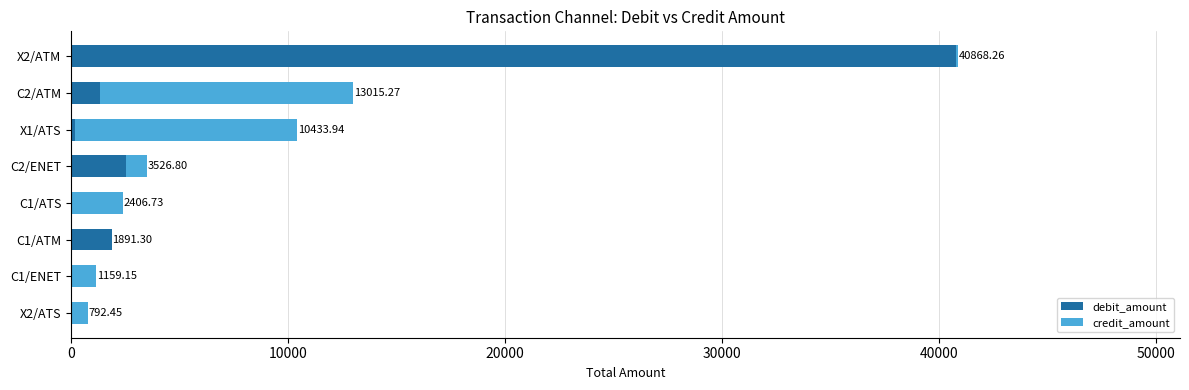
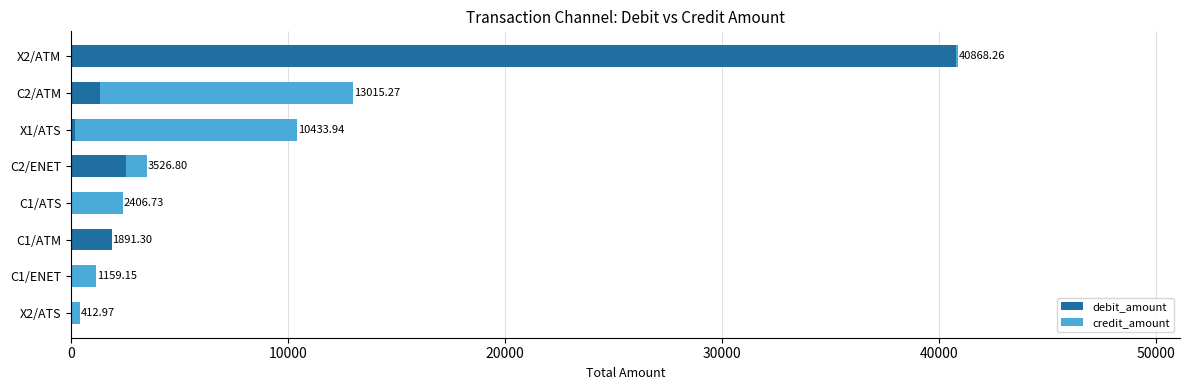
credit_amount, X2/ATS: 792.45 -> 412.97
